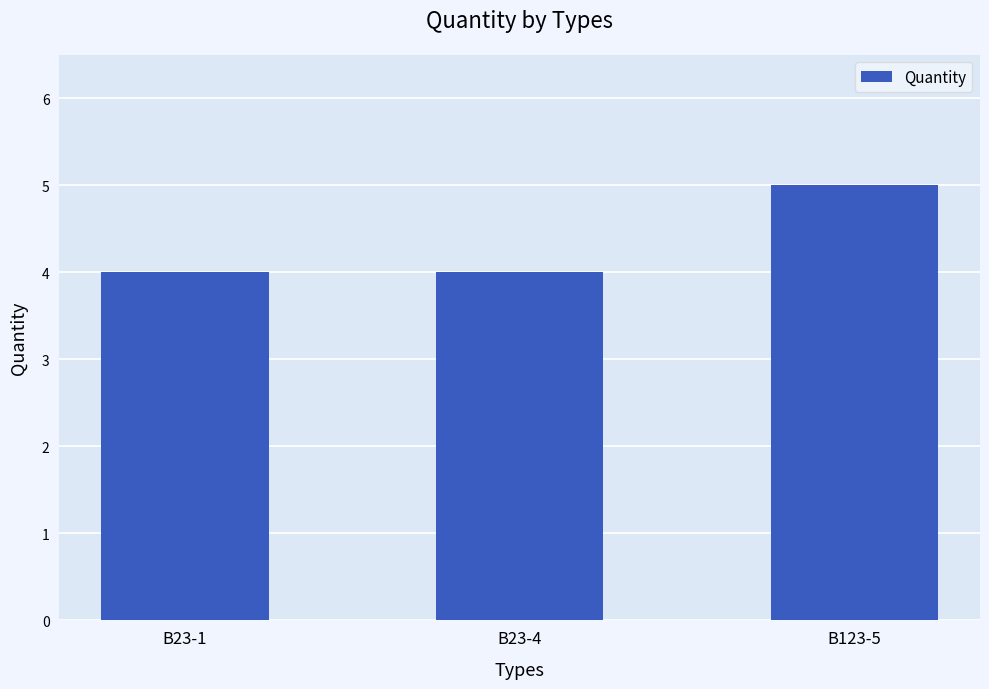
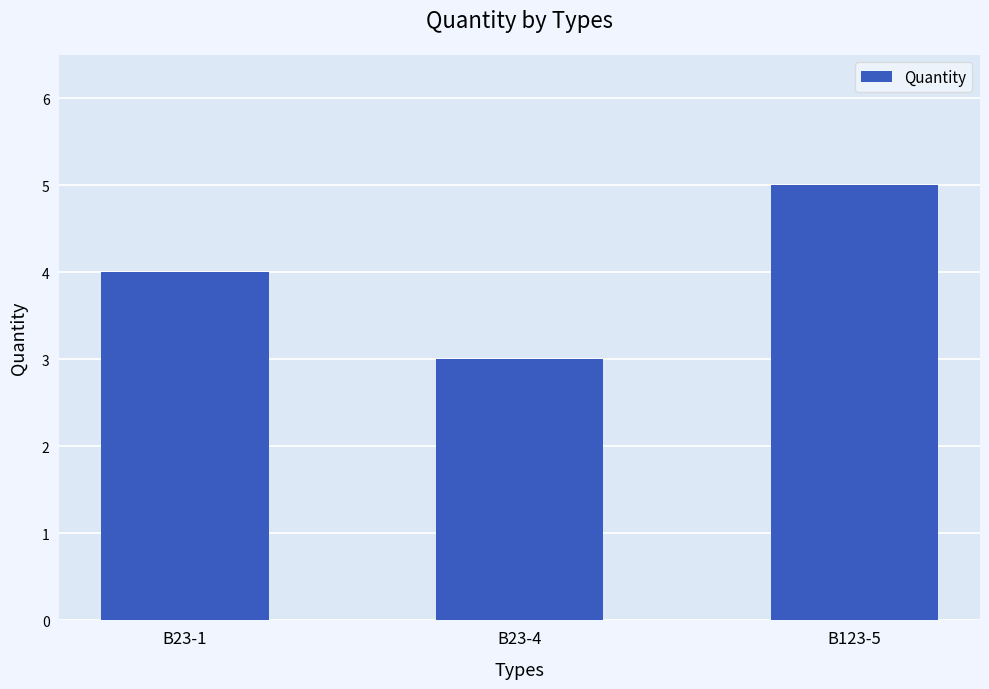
B23-4: 4 -> 3
